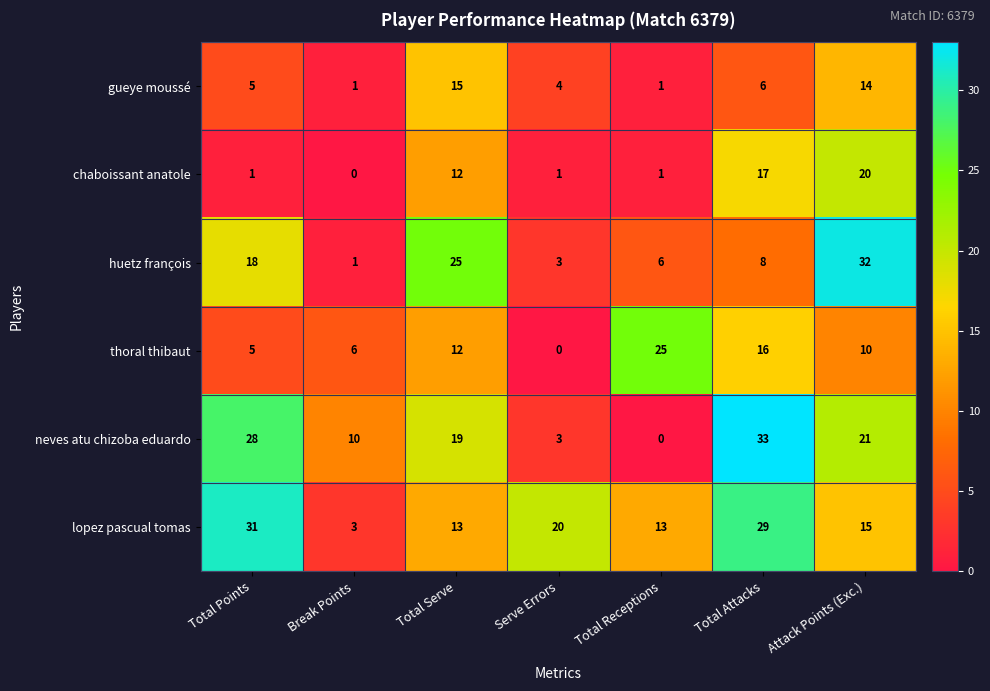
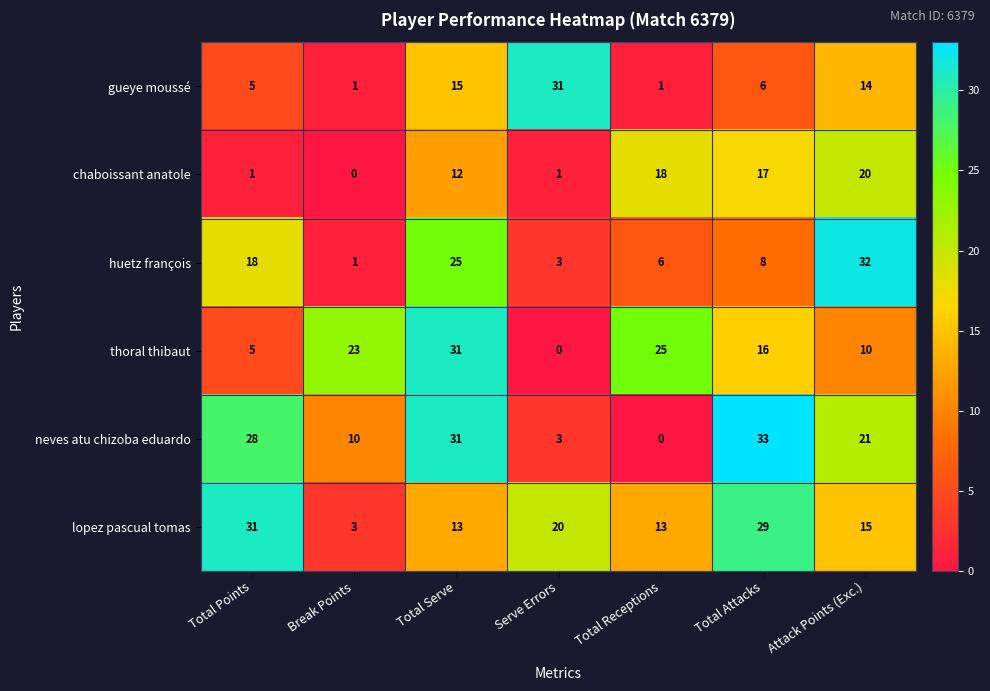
gueye moussé, Serve Errors: 4 -> 31
chaboissant anatole, Total Receptions: 1 -> 18
thoral thibaut, Break Points: 6 -> 23
thoral thibaut, Total Serve: 12 -> 31
neves atu chizoba eduardo, Total Serve: 19 -> 31
